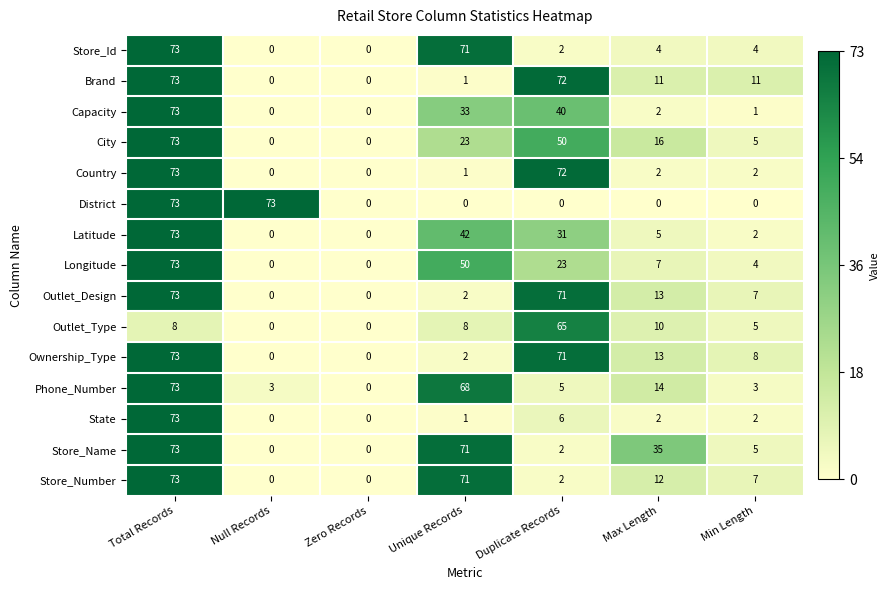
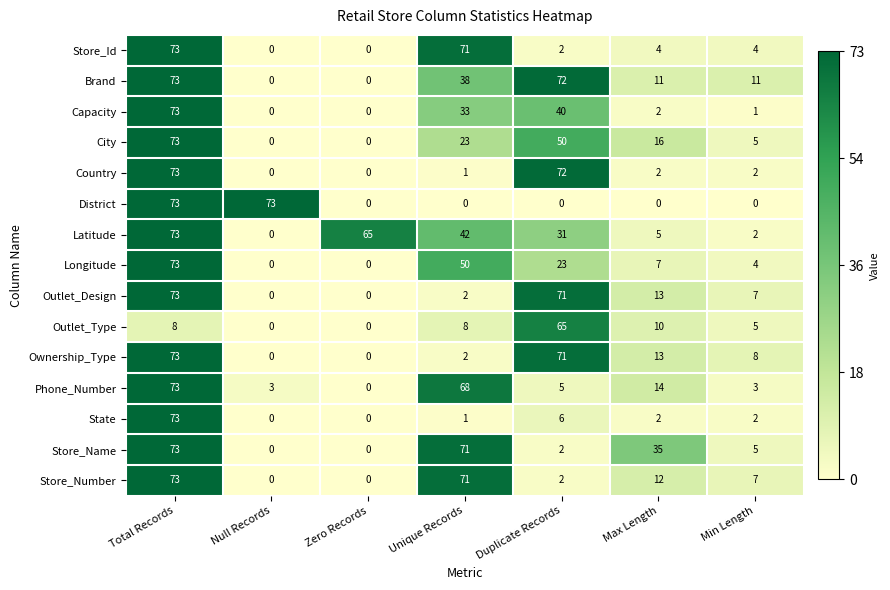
Brand, Unique Records: 1 -> 38
Latitude, Zero Records: 0 -> 65
